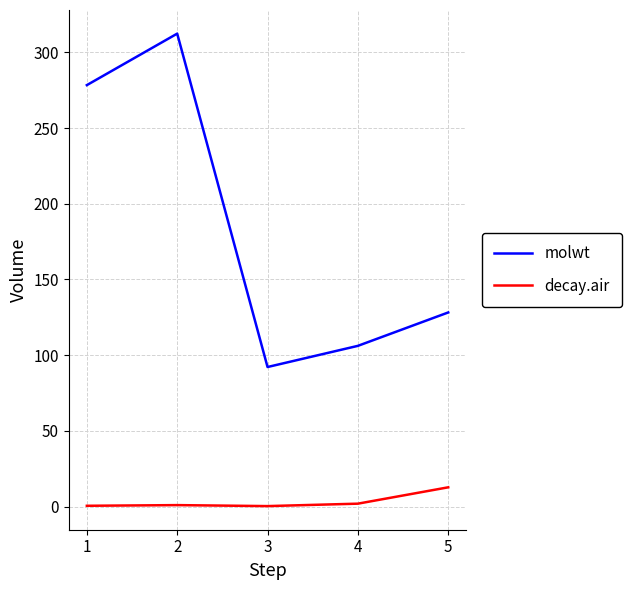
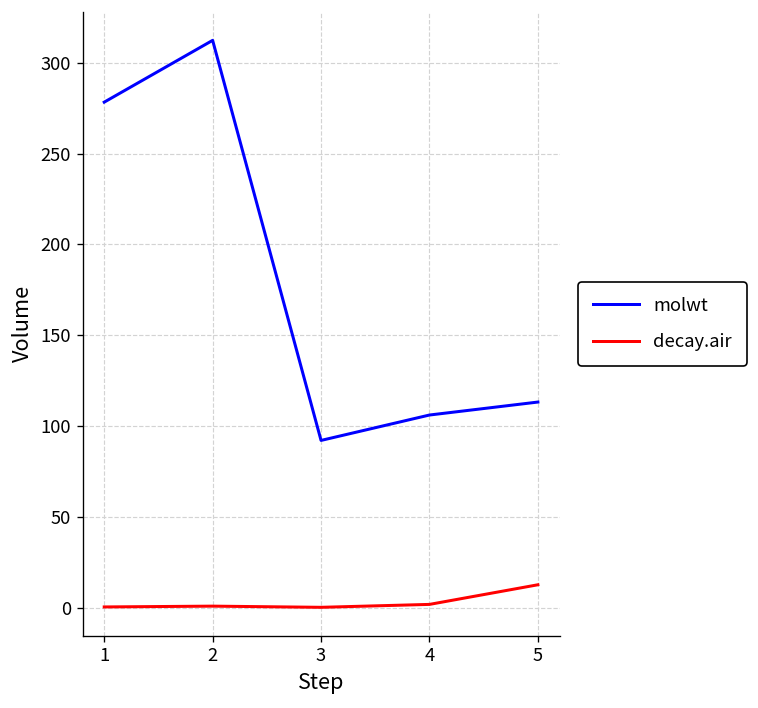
molwt, 5: 128 -> 113
